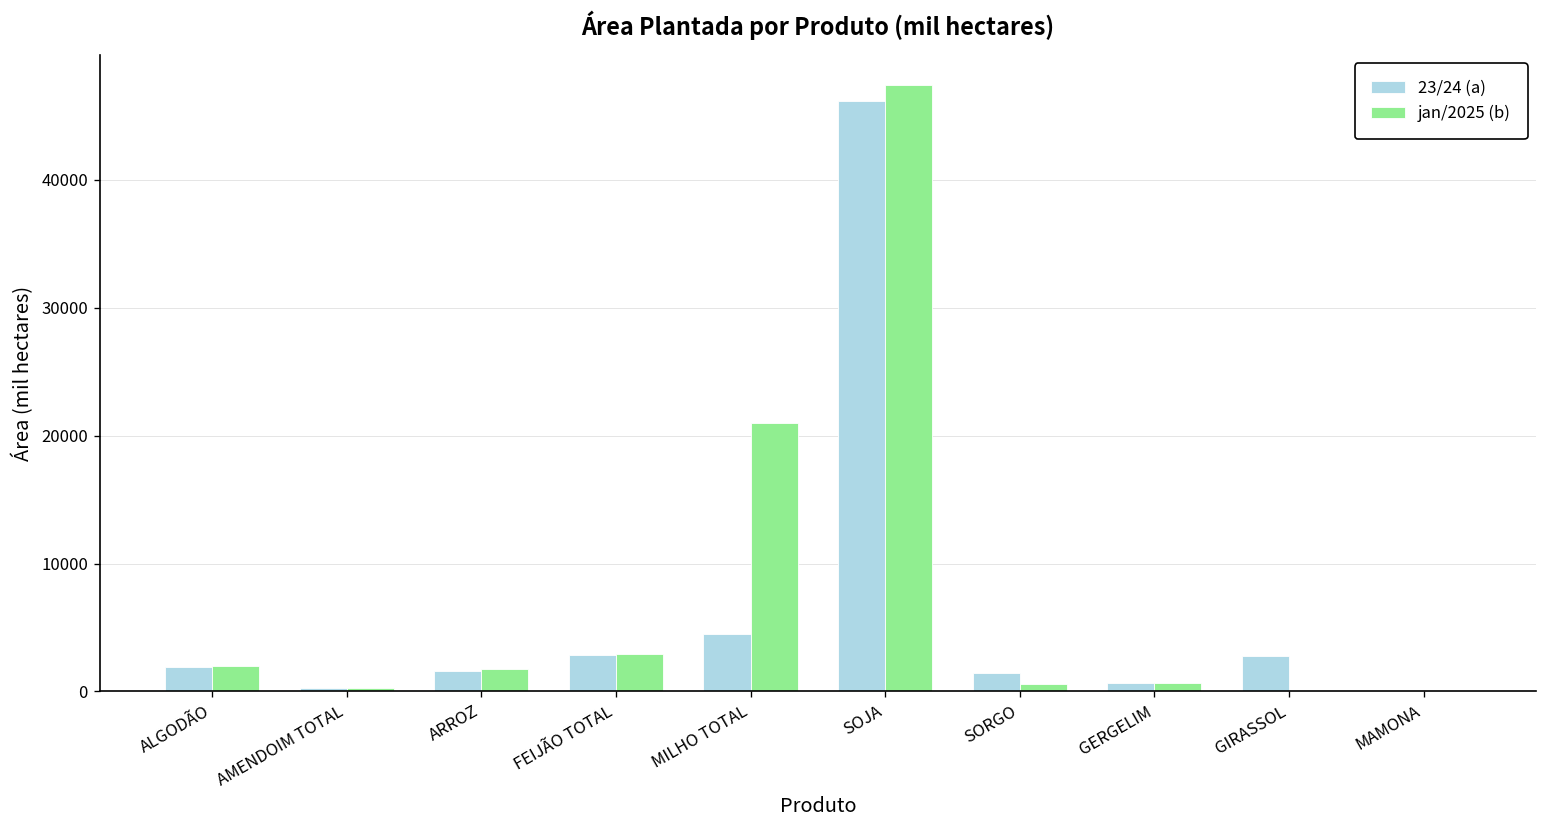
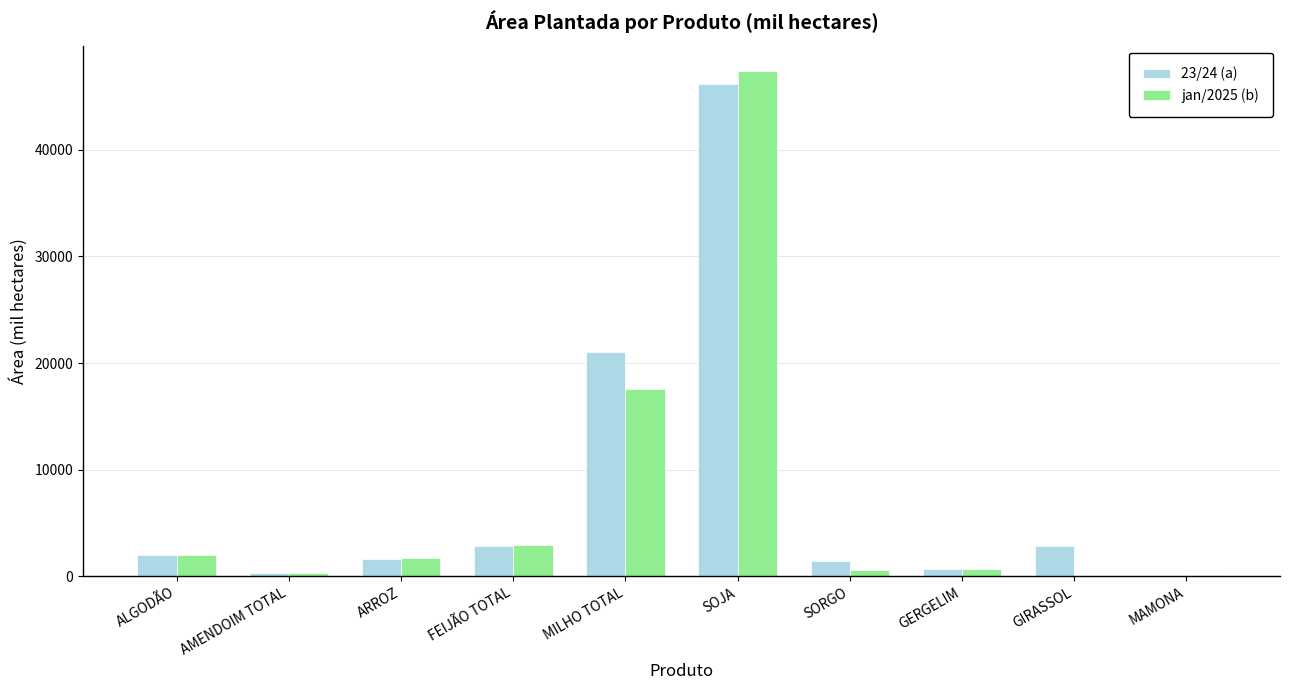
23/24 (a), MILHO TOTAL: 4500 -> 21100
jan/2025 (b), MILHO TOTAL: 21000 -> 17500
